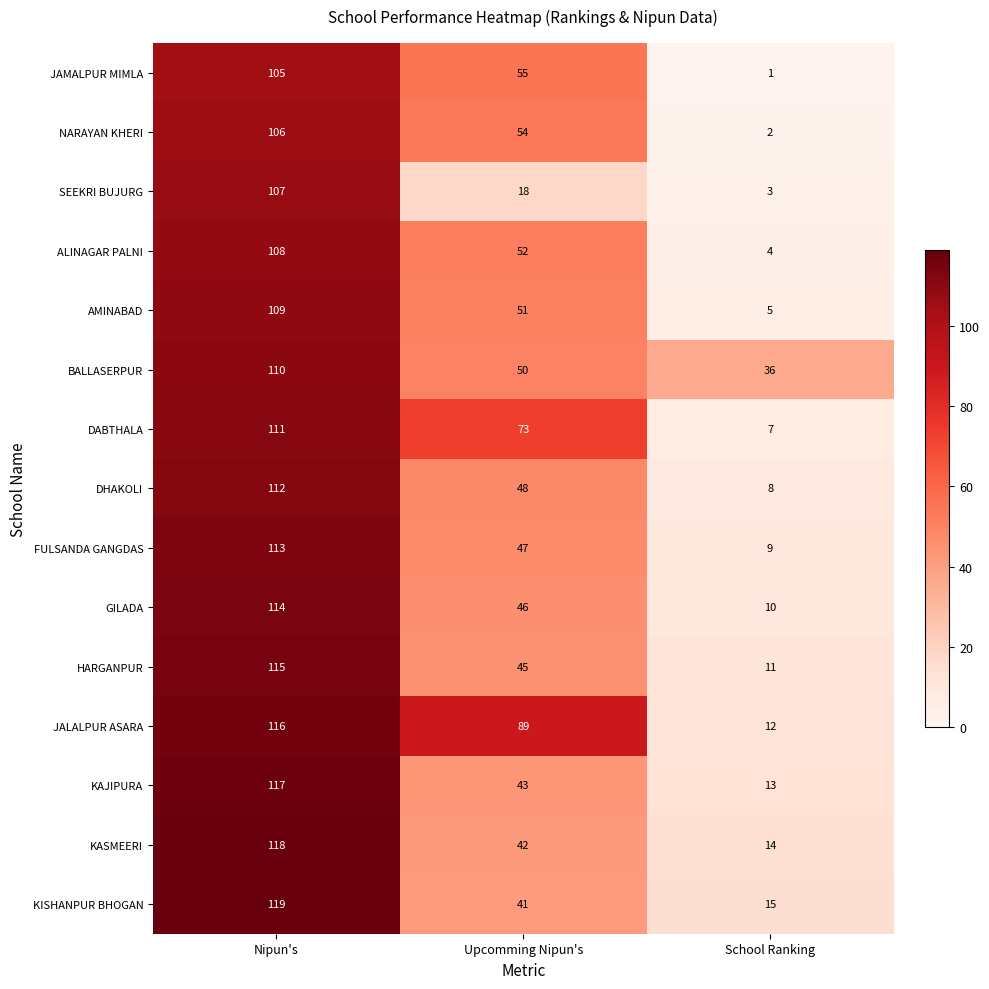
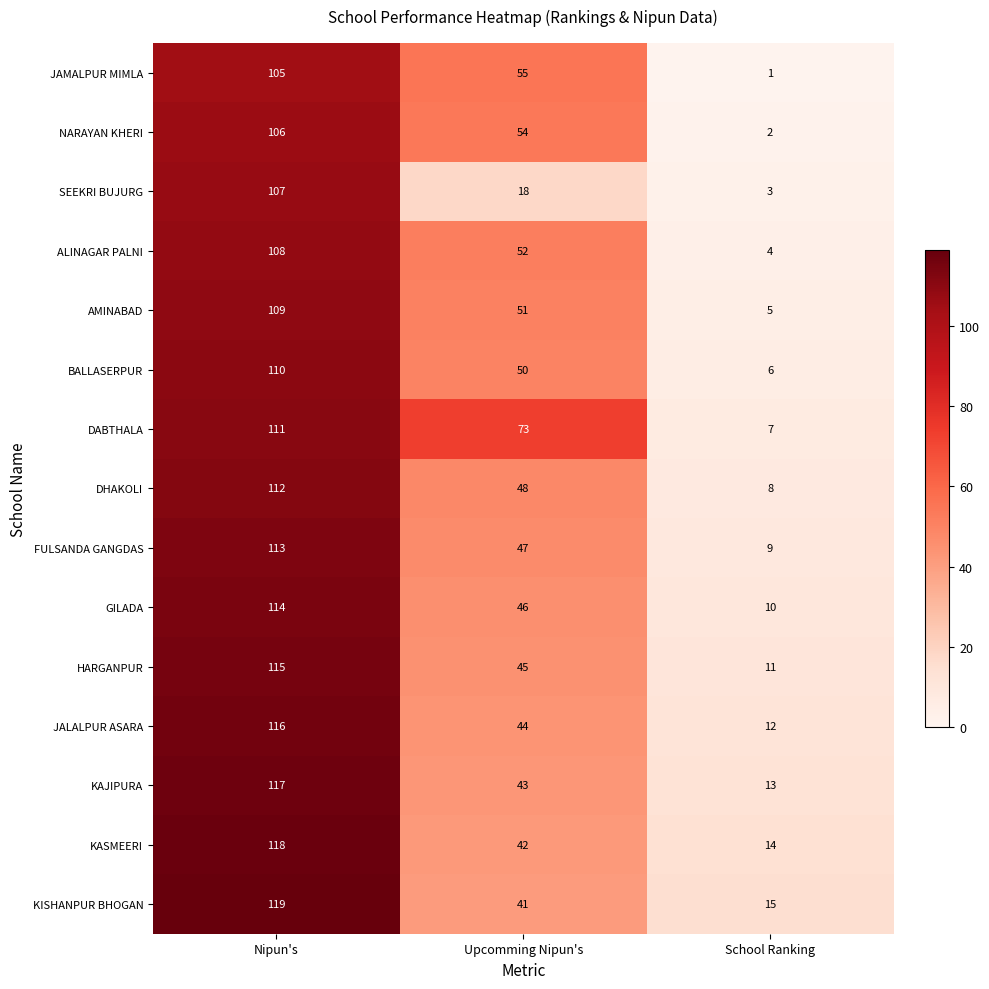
BALLASERPUR, School Ranking: 36 -> 6
JALALPUR ASARA, Upcomming Nipun's: 89 -> 44
